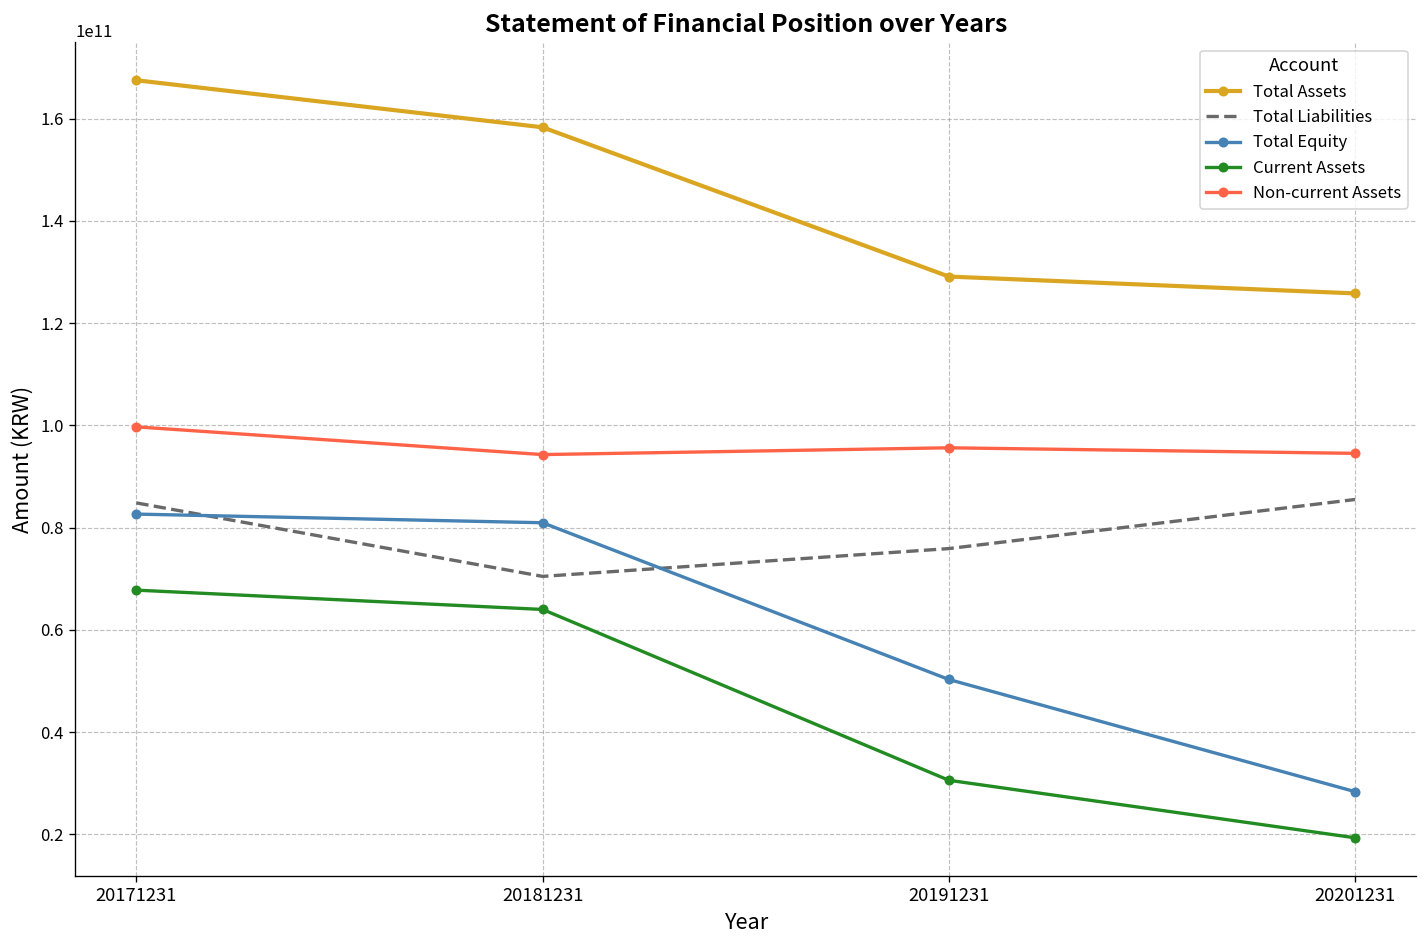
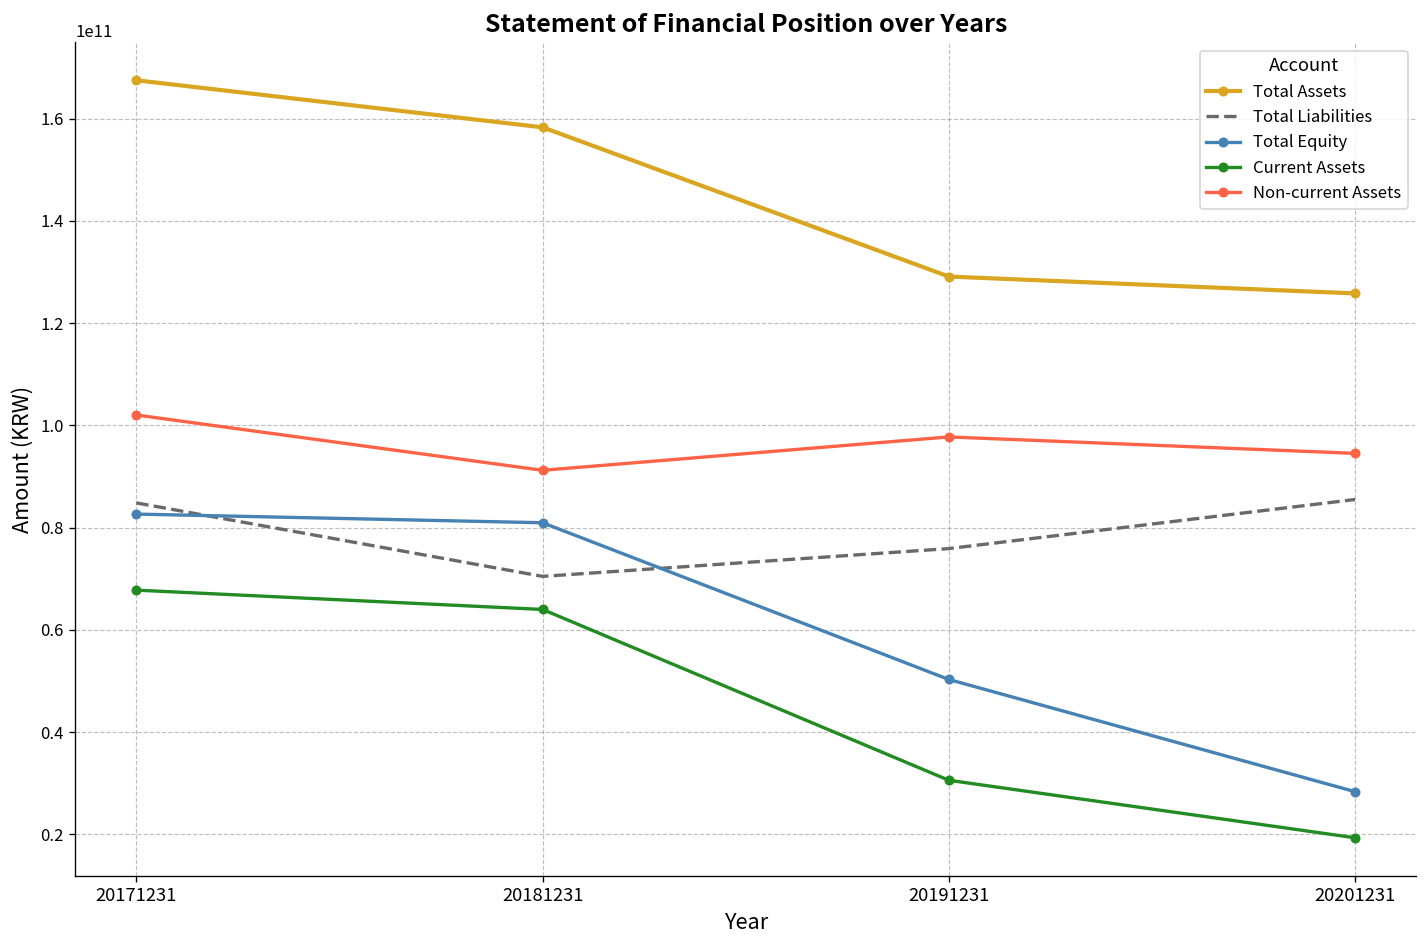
Non-current Assets, 20171231: 100000000000 -> 102000000000
Non-current Assets, 20181231: 94000000000 -> 91000000000
Non-current Assets, 20191231: 96000000000 -> 98000000000
